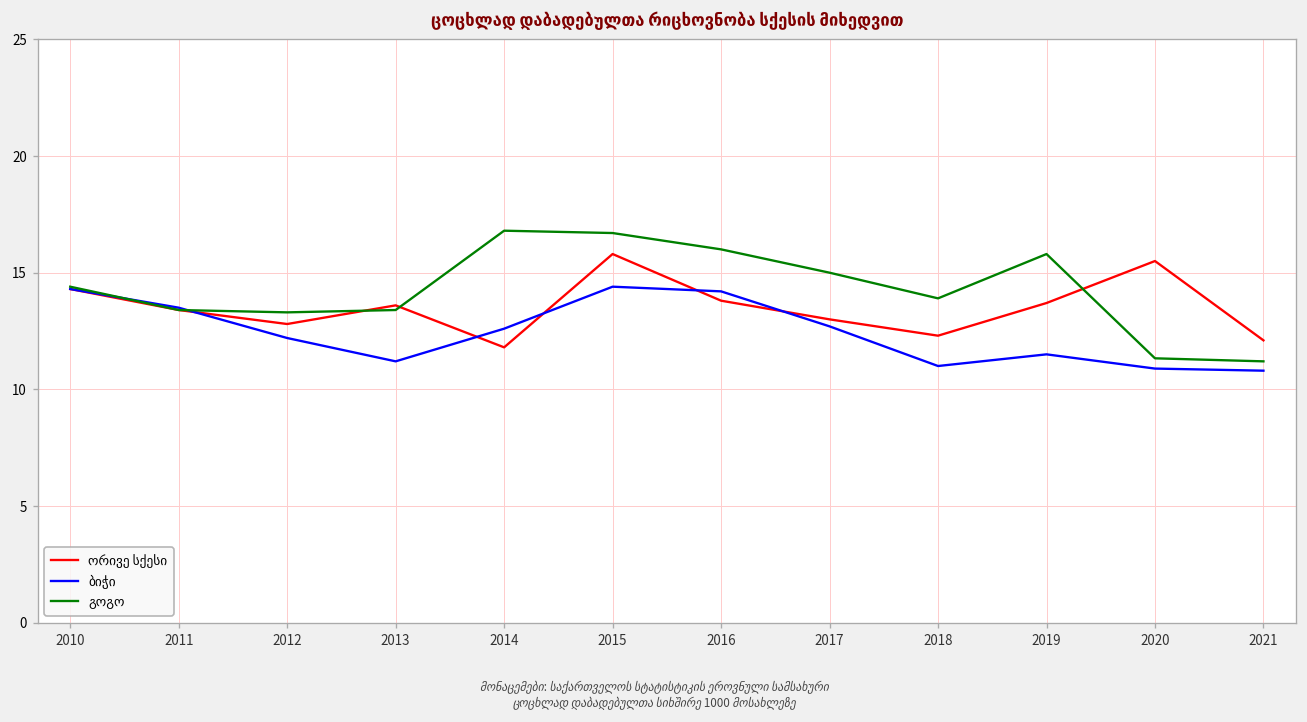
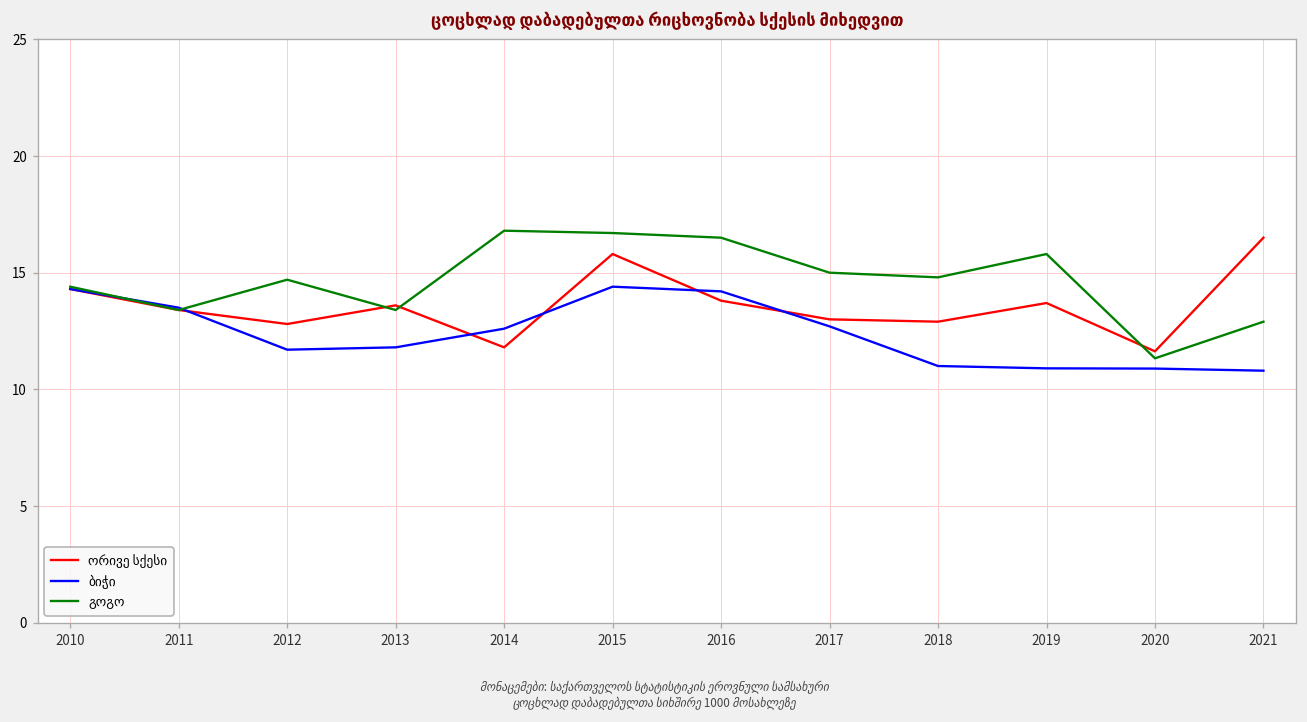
ბიჭი, 2012: 12.2 -> 11.7
გოგო, 2012: 13.3 -> 14.7
ბიჭი, 2013: 11.2 -> 11.8
გოგო, 2016: 16.0 -> 16.5
ორივე სქესი, 2018: 12.3 -> 12.9
გოგო, 2018: 13.9 -> 14.8
ბიჭი, 2019: 11.5 -> 10.9
ორივე სქესი, 2020: 15.5 -> 11.6
ორივე სქესი, 2021: 12.1 -> 16.5
გოგო, 2021: 11.2 -> 12.9
